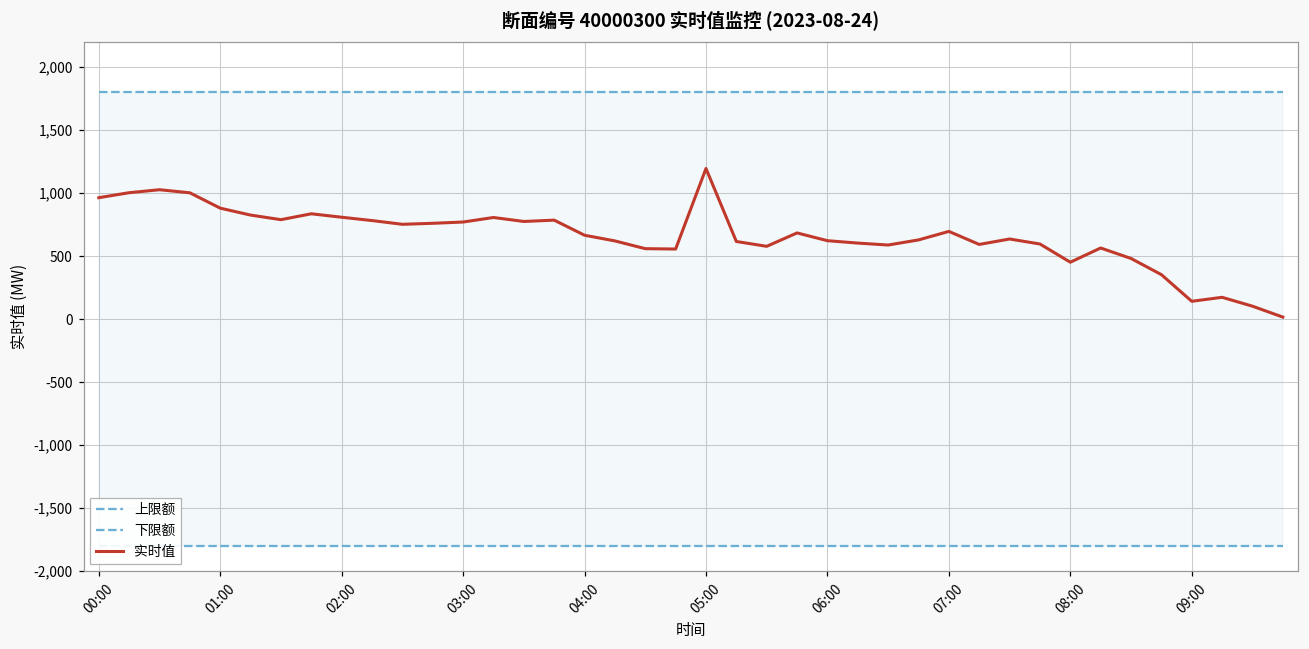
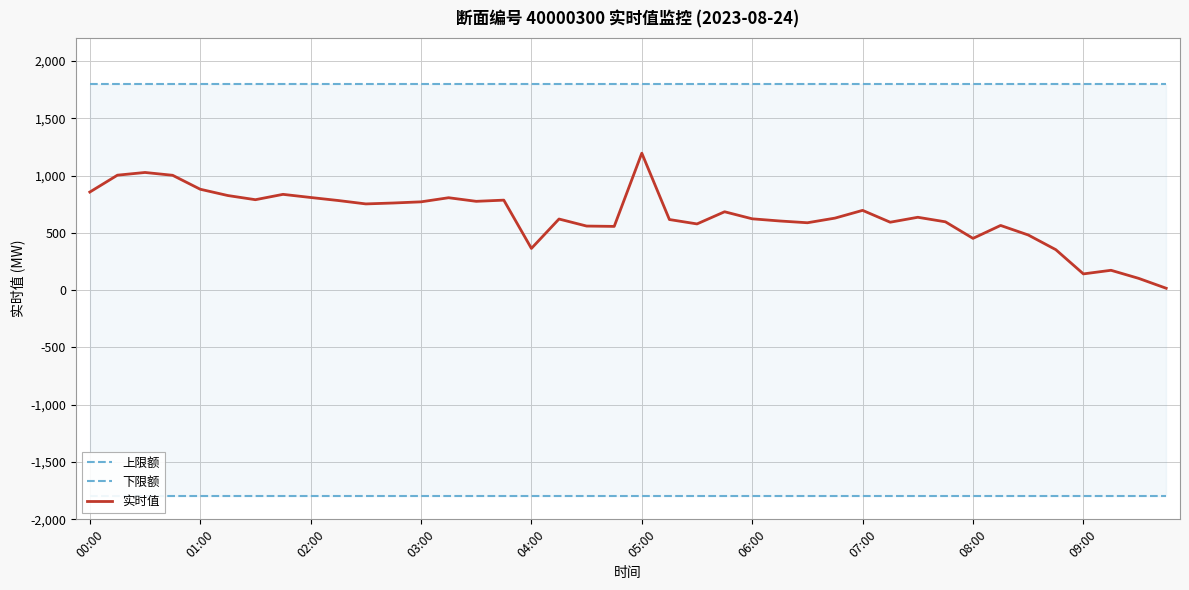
实时值, 00:00: 960 -> 860
实时值, 04:00: 670 -> 360
